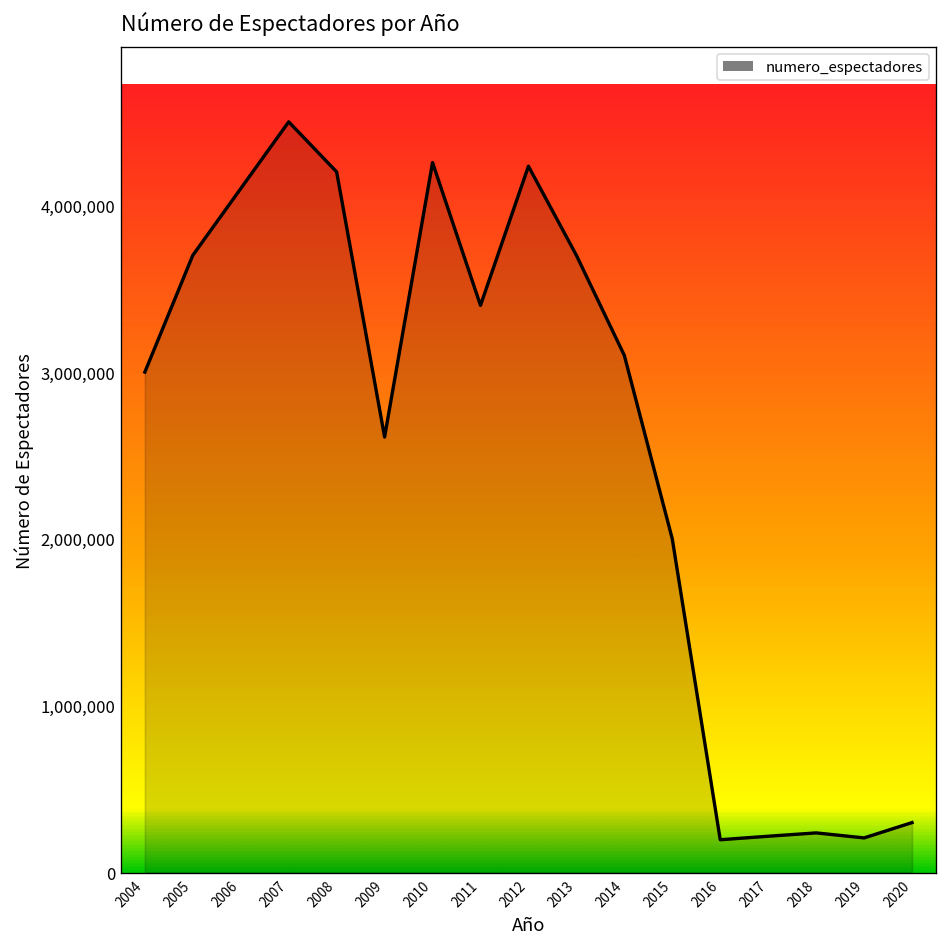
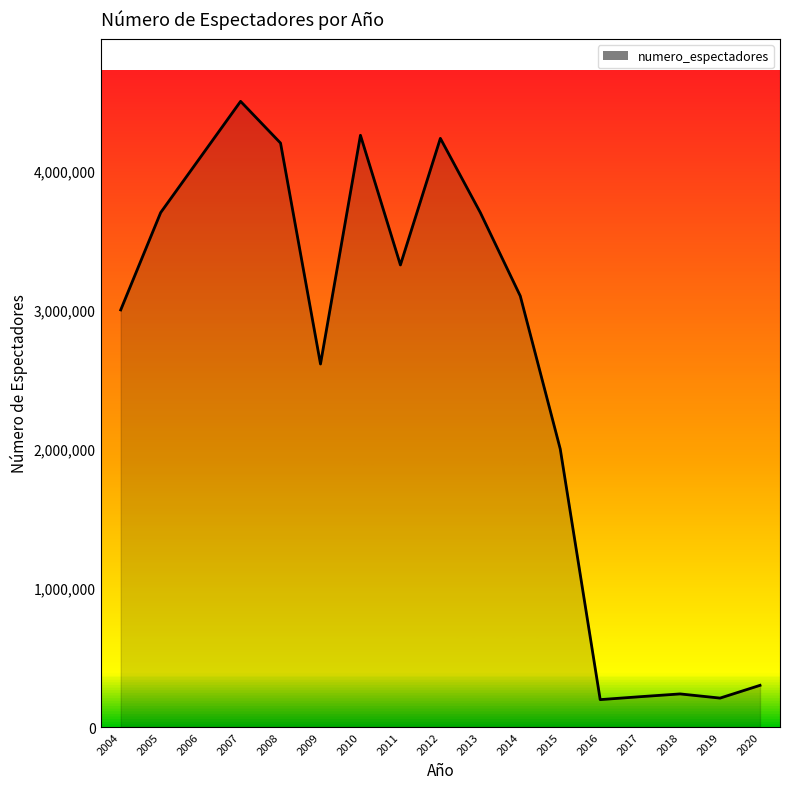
2011: 3,400,000 -> 3,320,000
